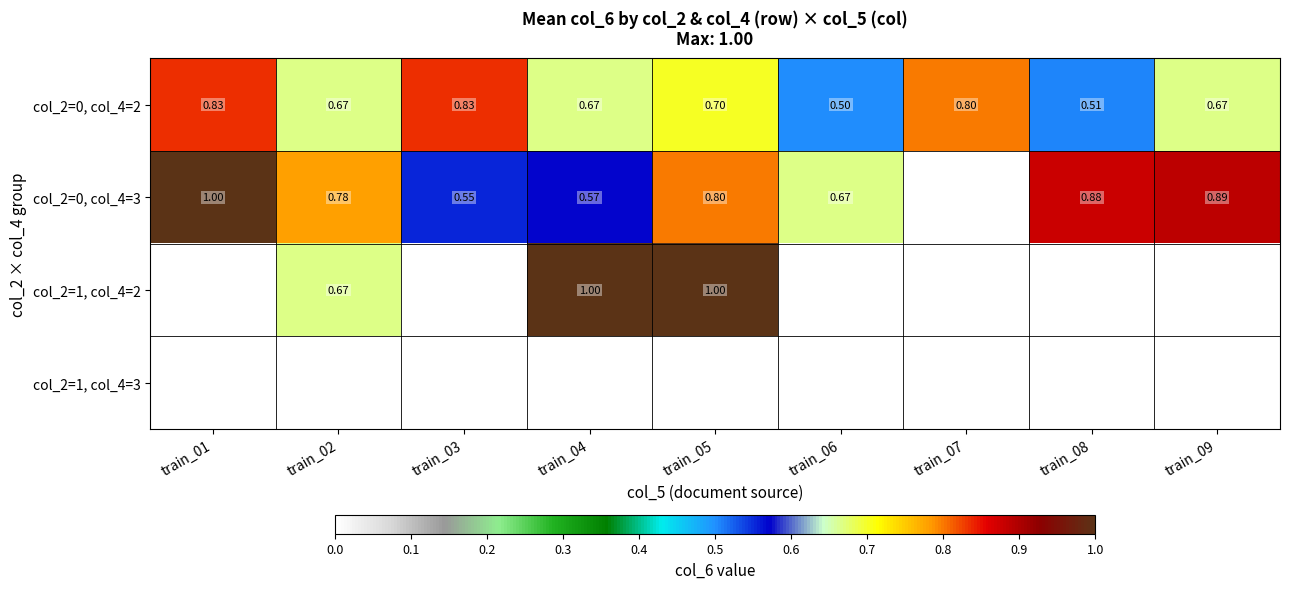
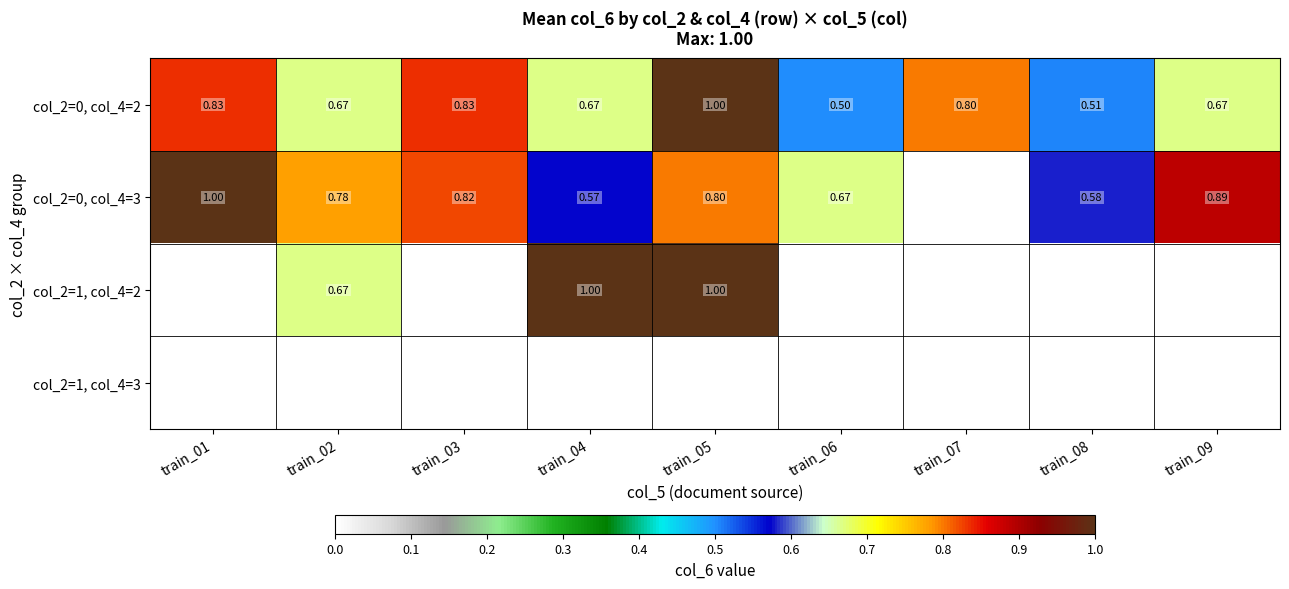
col_2=0, col_4=2, train_05: 0.70 -> 1.00
col_2=0, col_4=3, train_03: 0.55 -> 0.82
col_2=0, col_4=3, train_08: 0.88 -> 0.58
